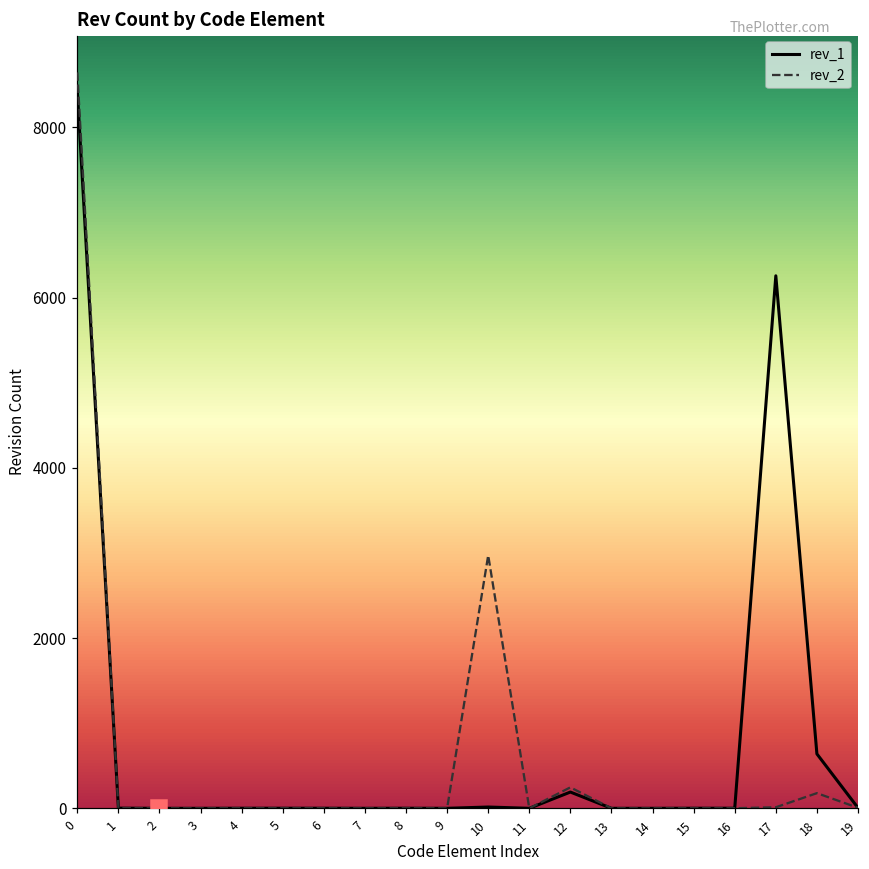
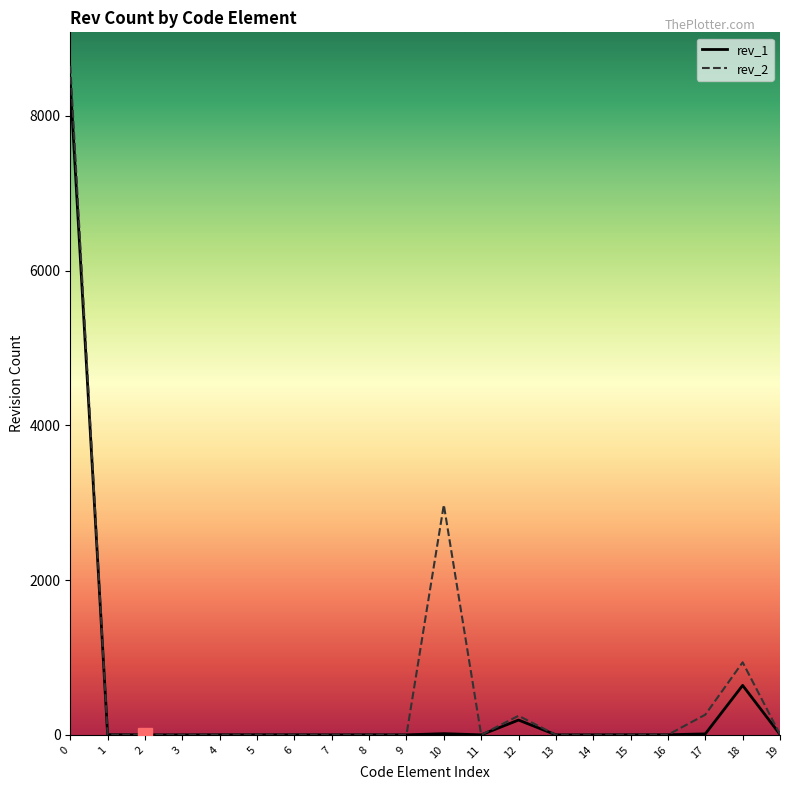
rev_1, 17: 6300 -> 0
rev_2, 17: 0 -> 300
rev_2, 18: 200 -> 900
